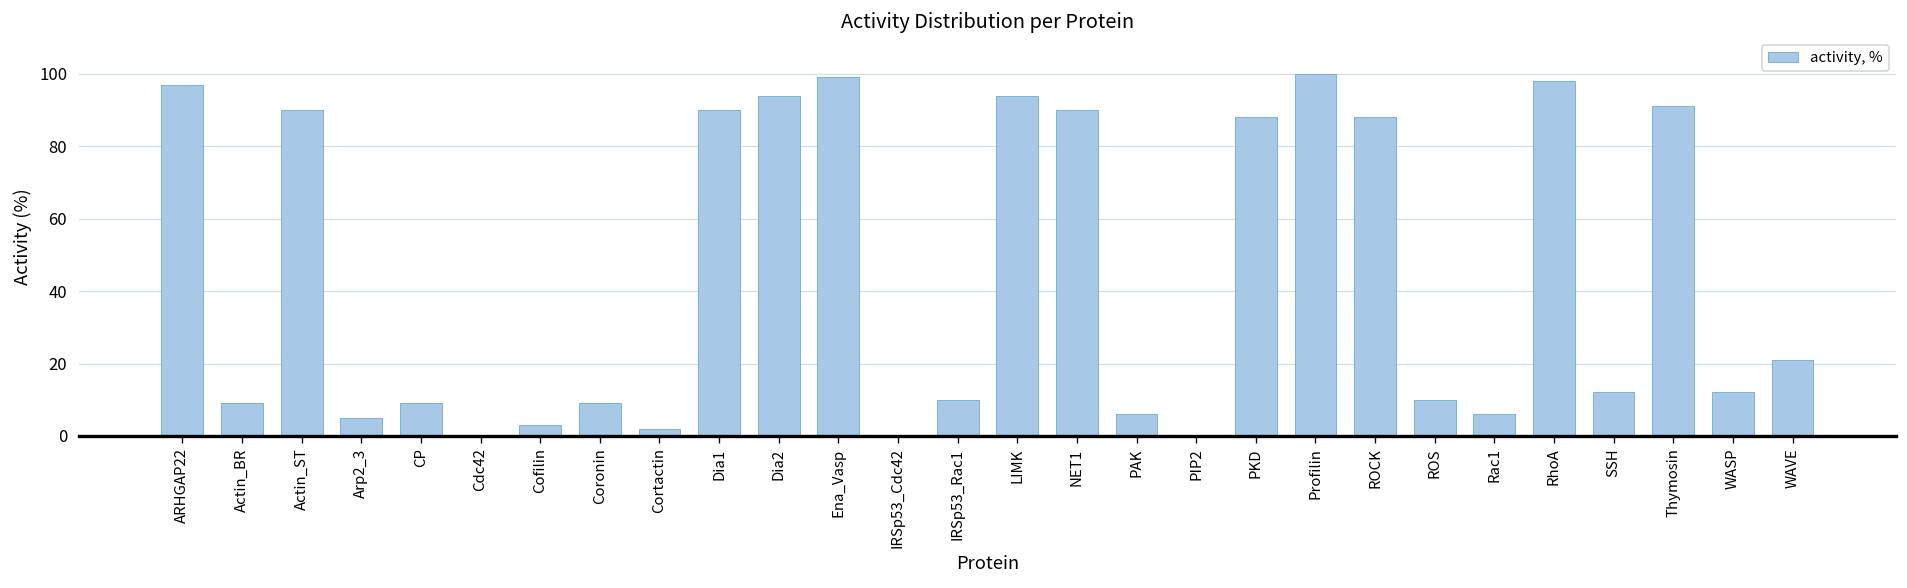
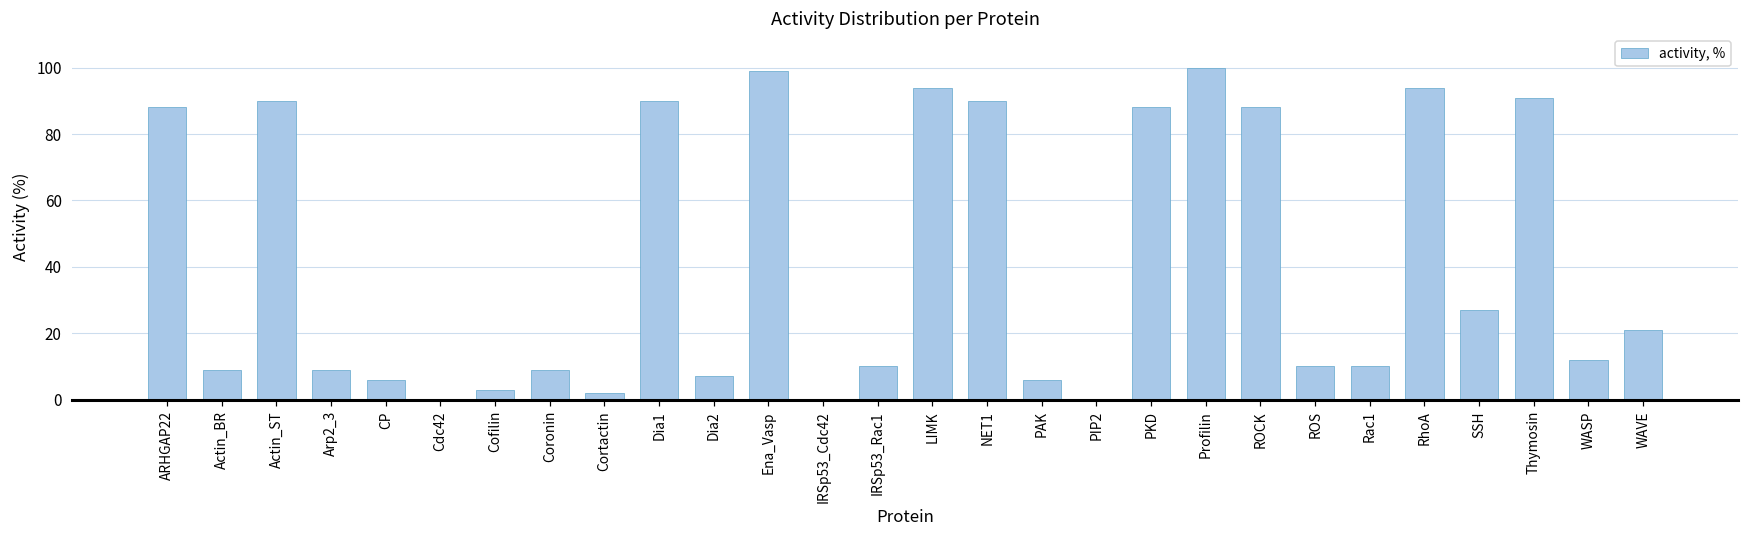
ARHGAP22: 97 -> 88
Arp2_3: 5 -> 9
CP: 9 -> 6
Dia2: 94 -> 7
Rac1: 6 -> 10
RhoA: 98 -> 94
SSH: 12 -> 27
